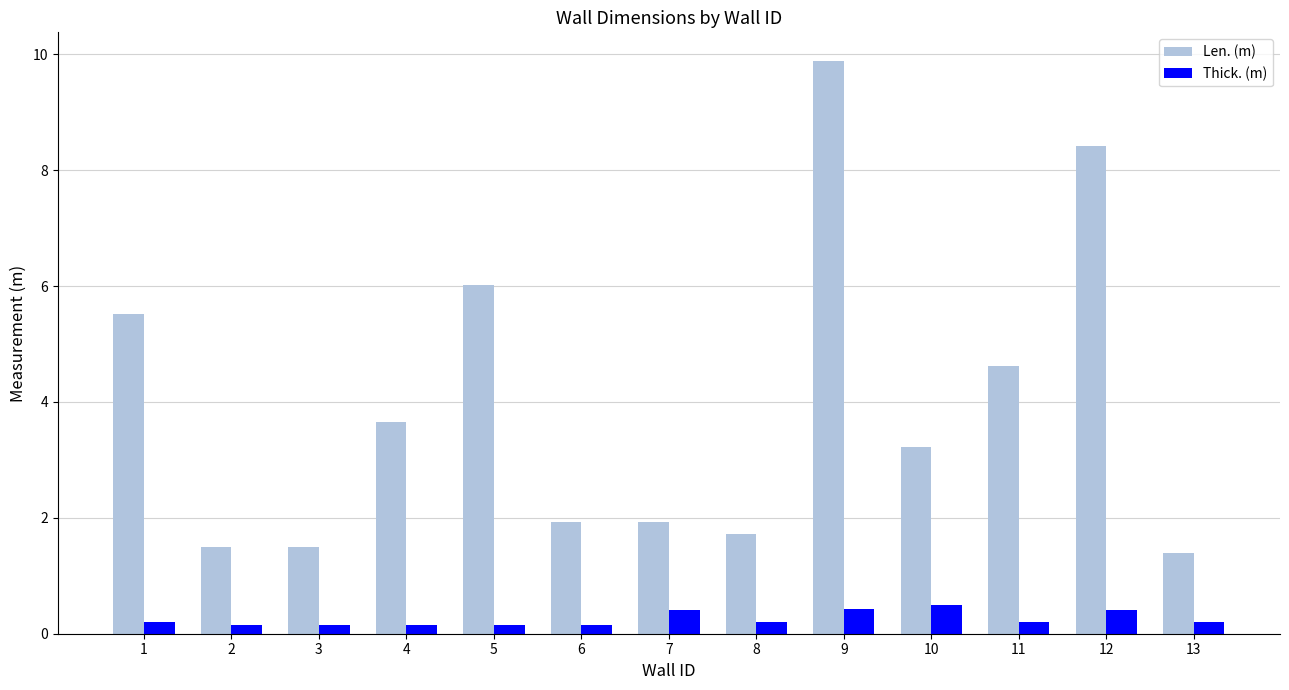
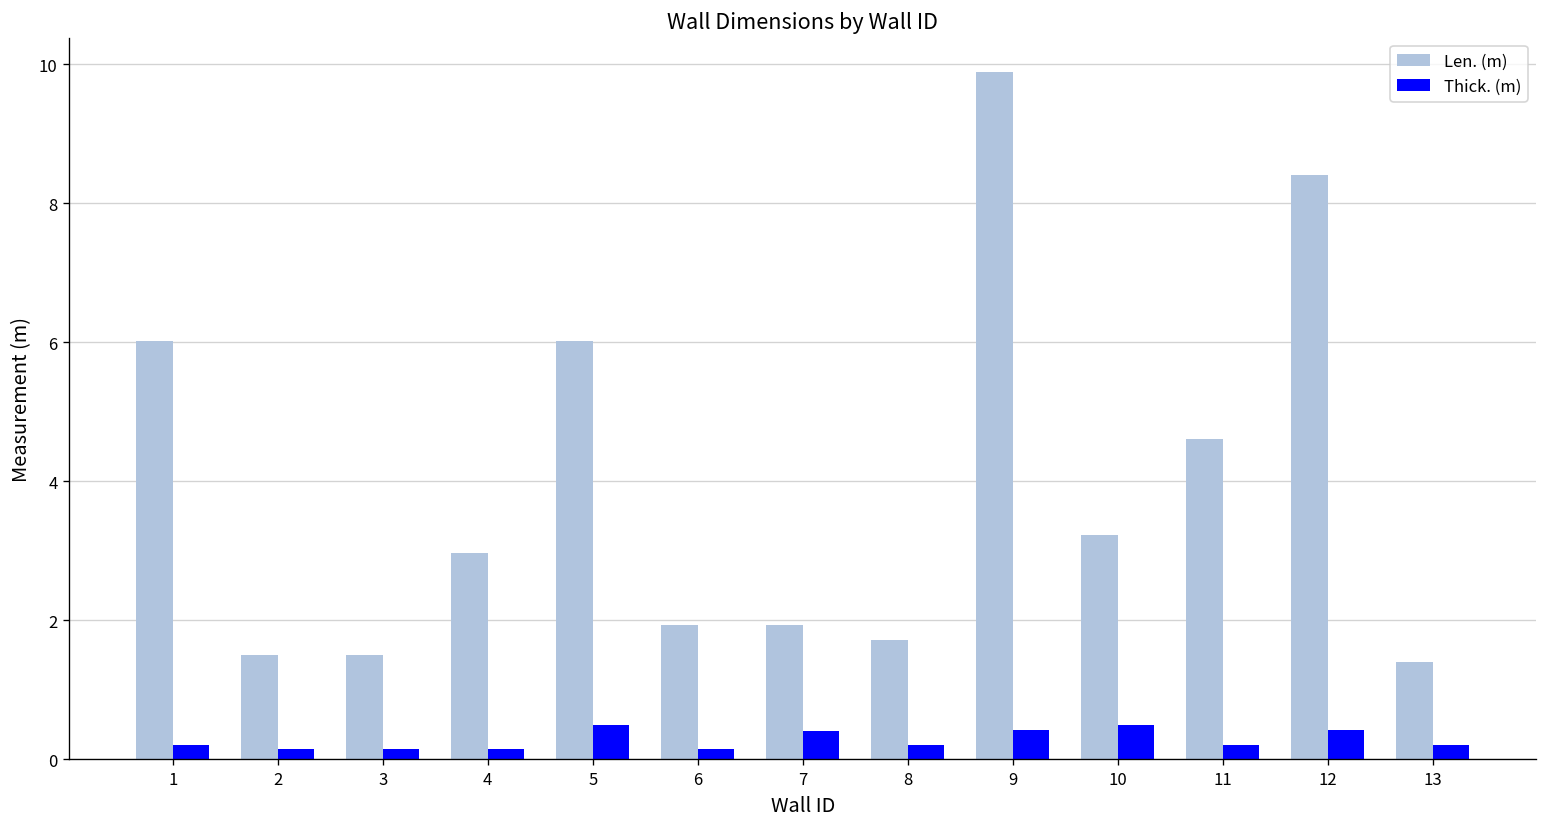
Len. (m), 1: 5.5 -> 6.0
Len. (m), 4: 3.7 -> 3.0
Thick. (m), 5: 0.2 -> 0.5
